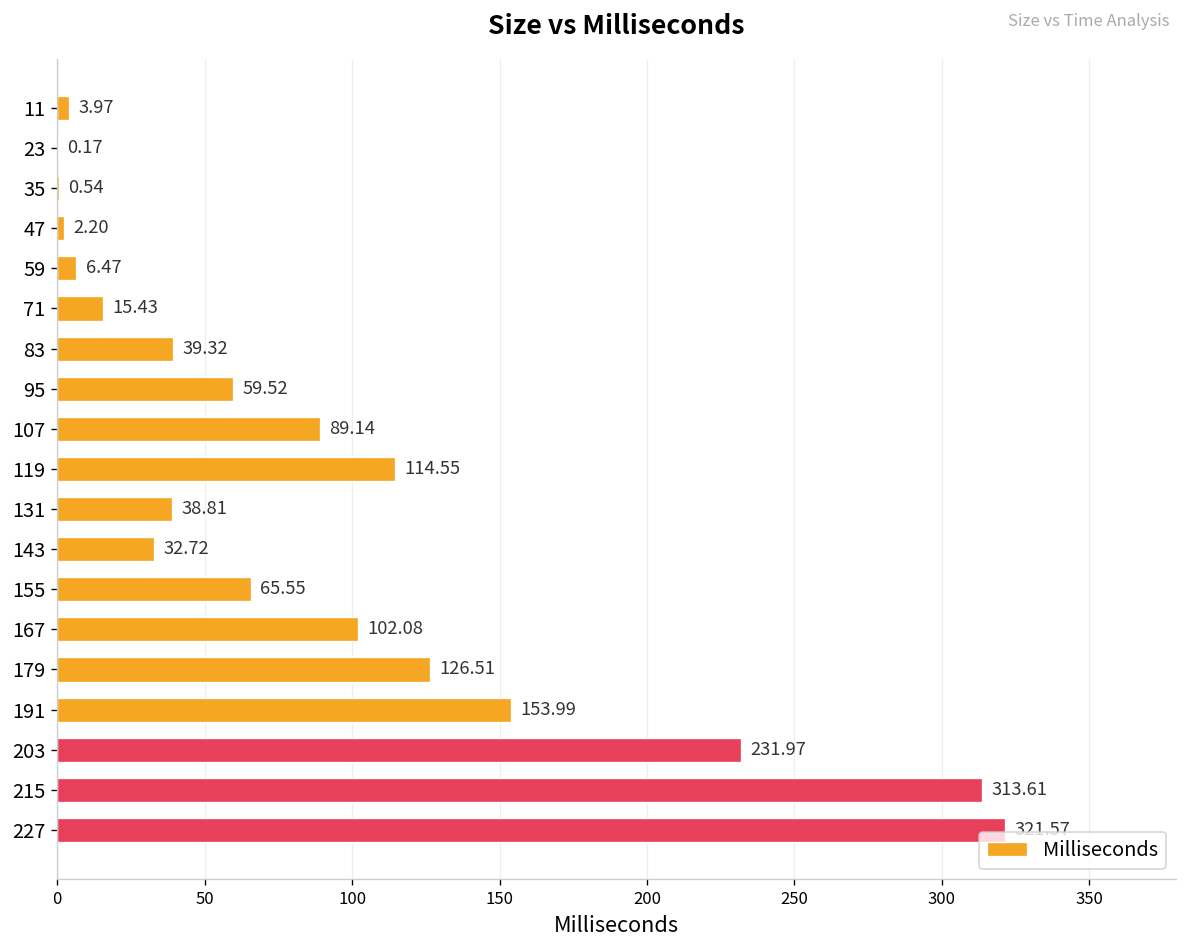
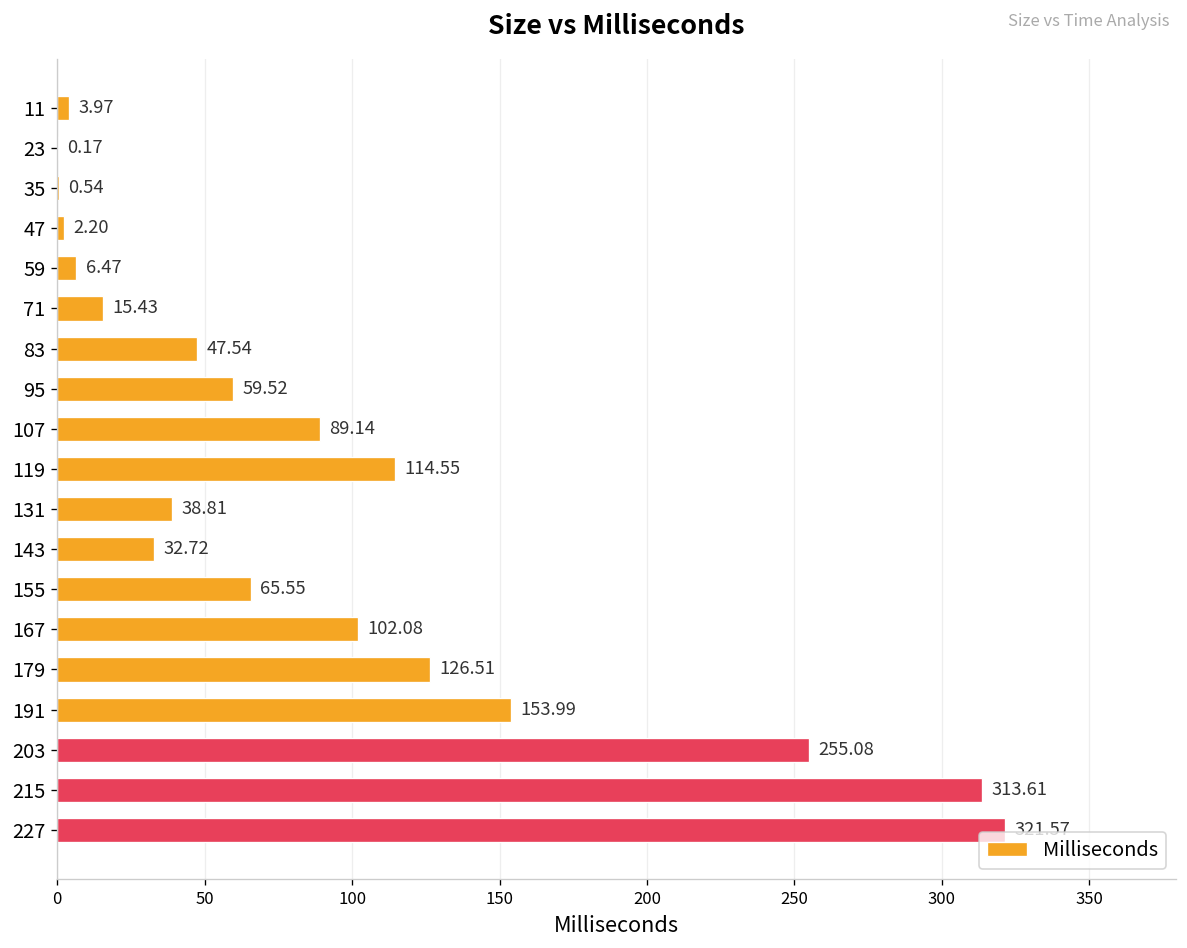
83: 39.32 -> 47.54
203: 231.97 -> 255.08
